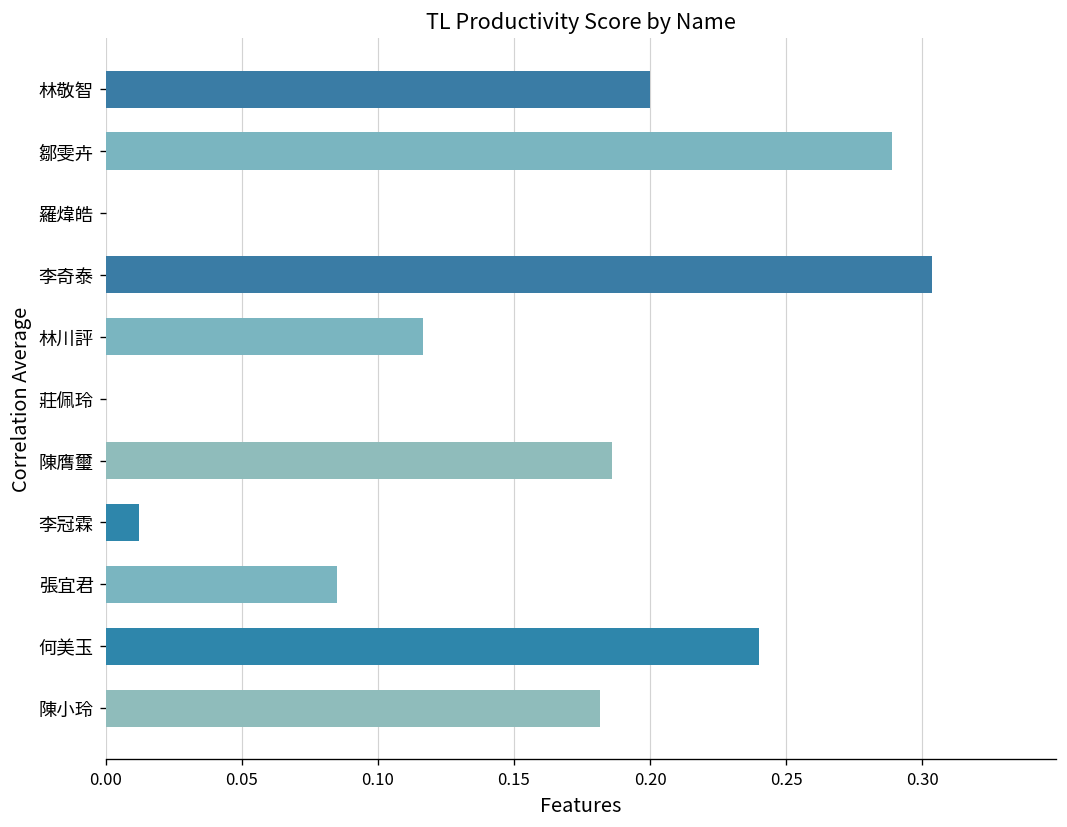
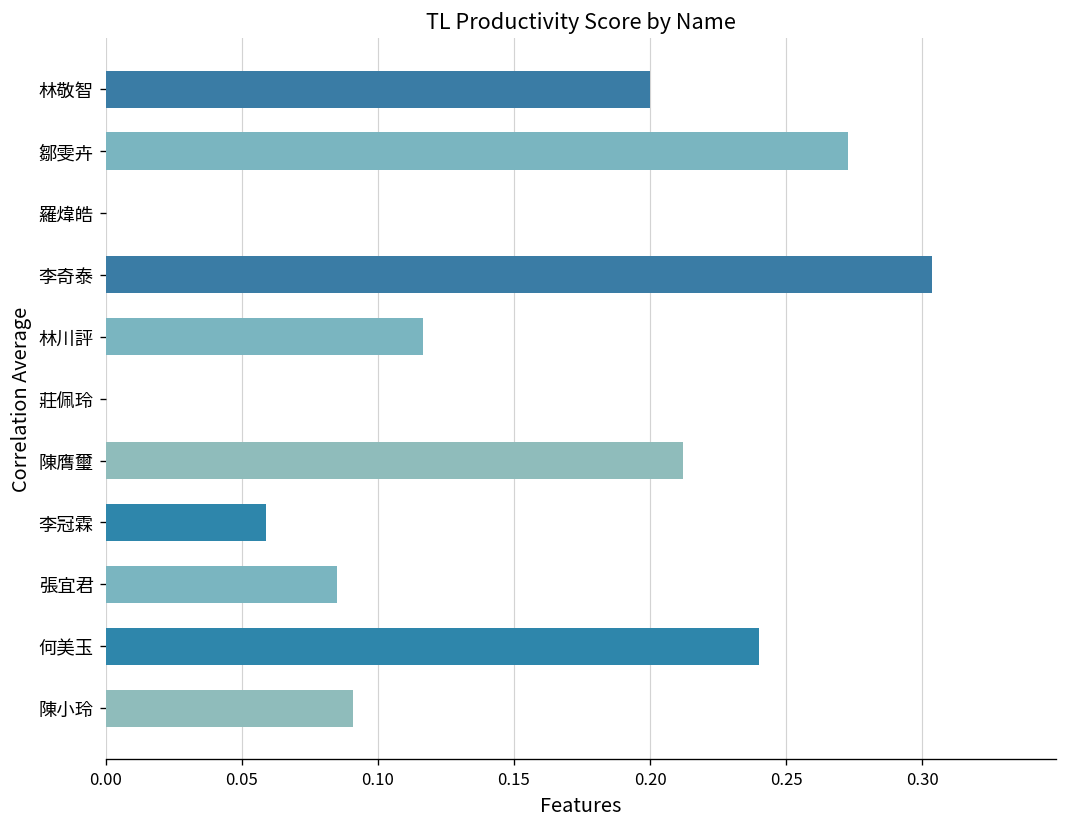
鄒雯卉: 0.289 -> 0.273
陳膺璽: 0.186 -> 0.212
李冠霖: 0.012 -> 0.059
陳小玲: 0.182 -> 0.091
